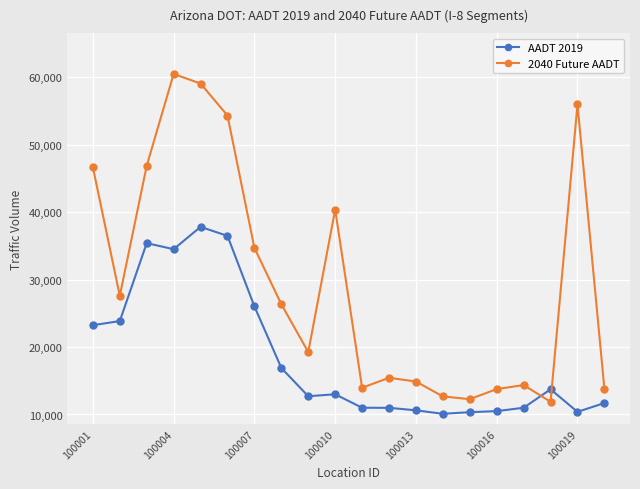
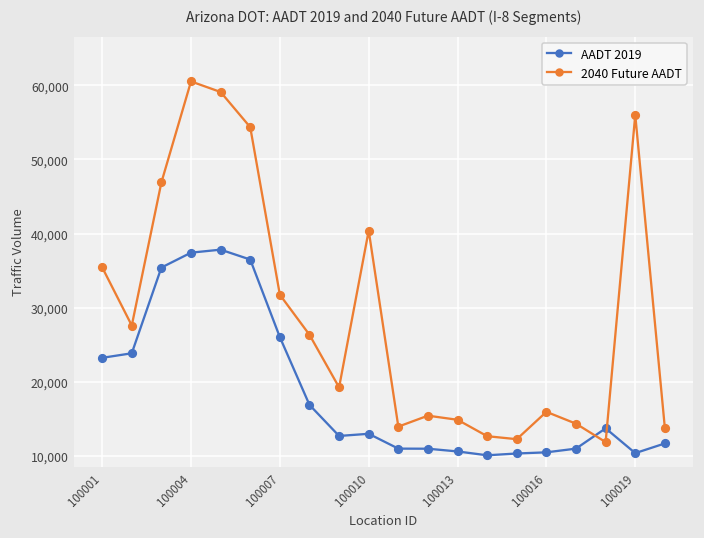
2040 Future AADT, 100001: 47,000 -> 35,000
AADT 2019, 100004: 35,000 -> 37,000
2040 Future AADT, 100007: 35,000 -> 32,000
2040 Future AADT, 100016: 14,000 -> 16,000
